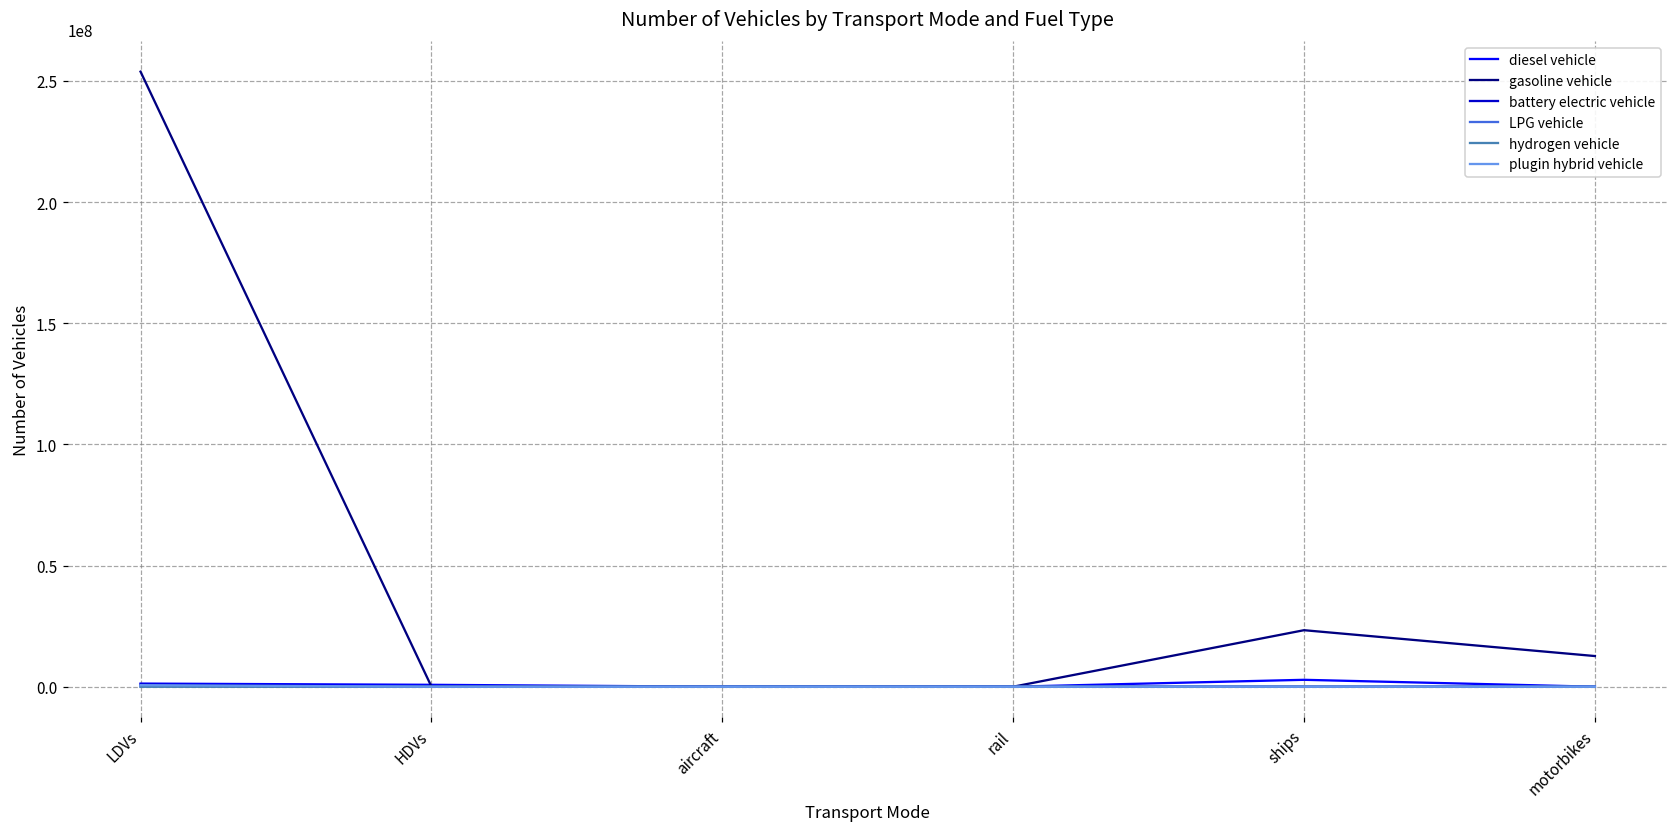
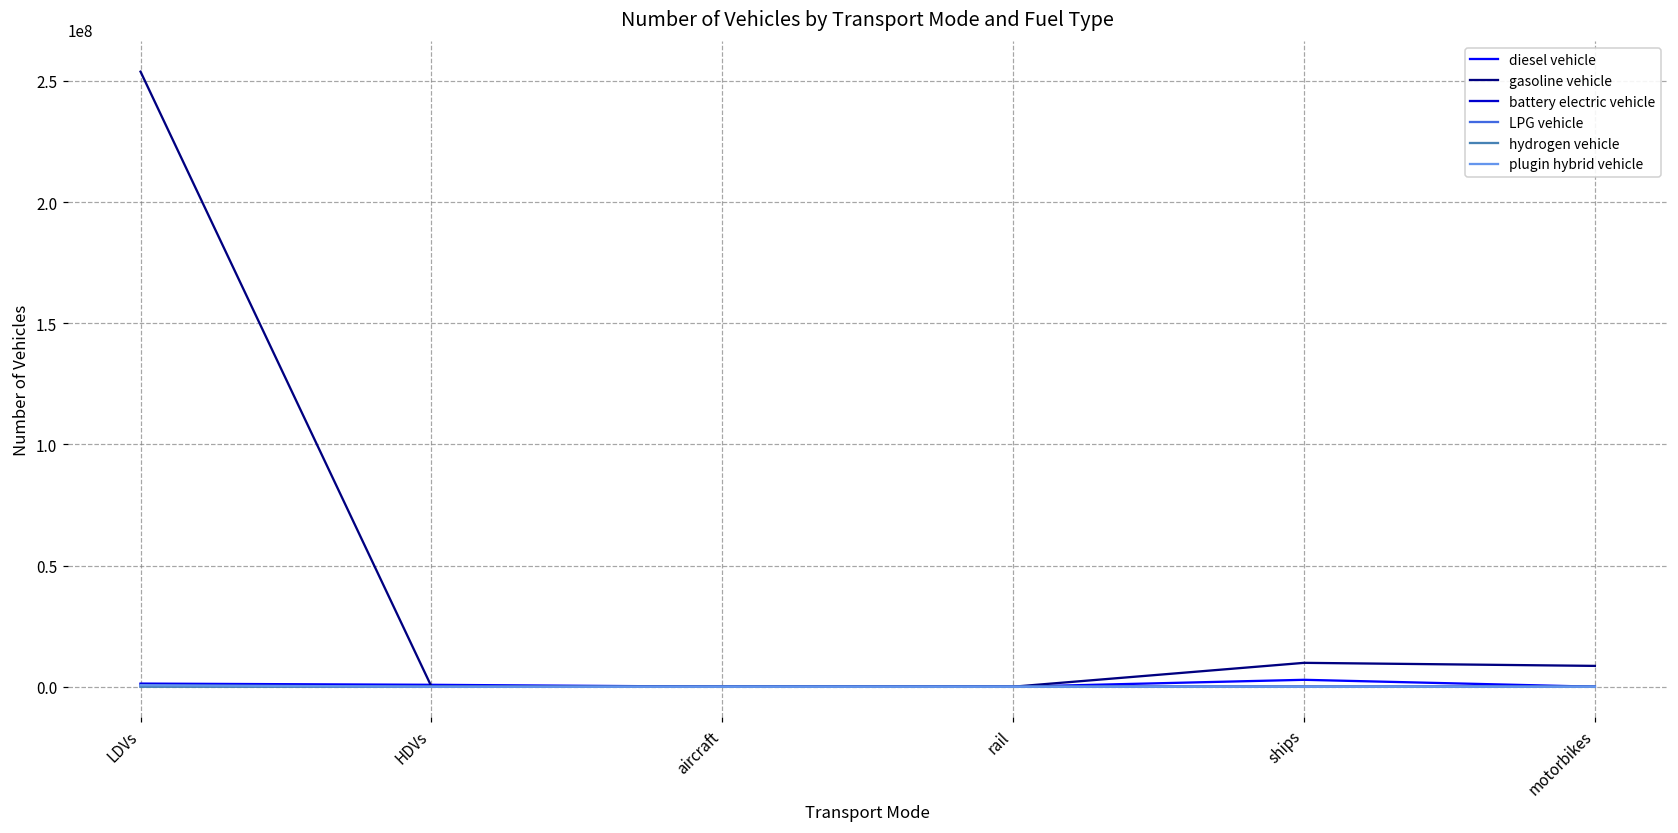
gasoline vehicle, ships: 23000000 -> 10000000
gasoline vehicle, motorbikes: 13000000 -> 9000000
